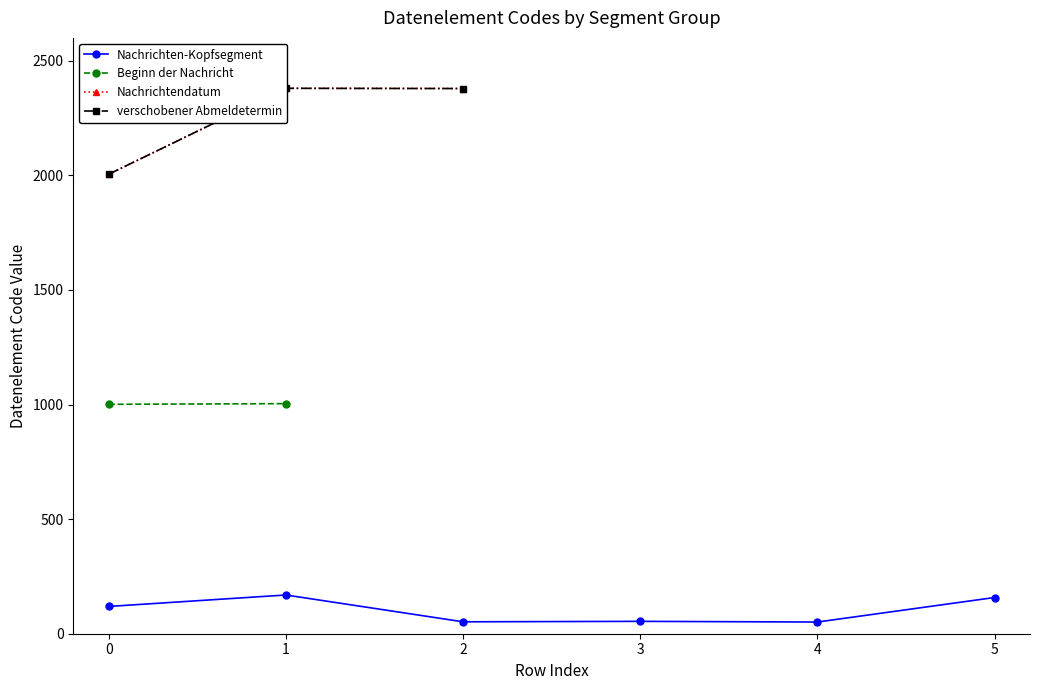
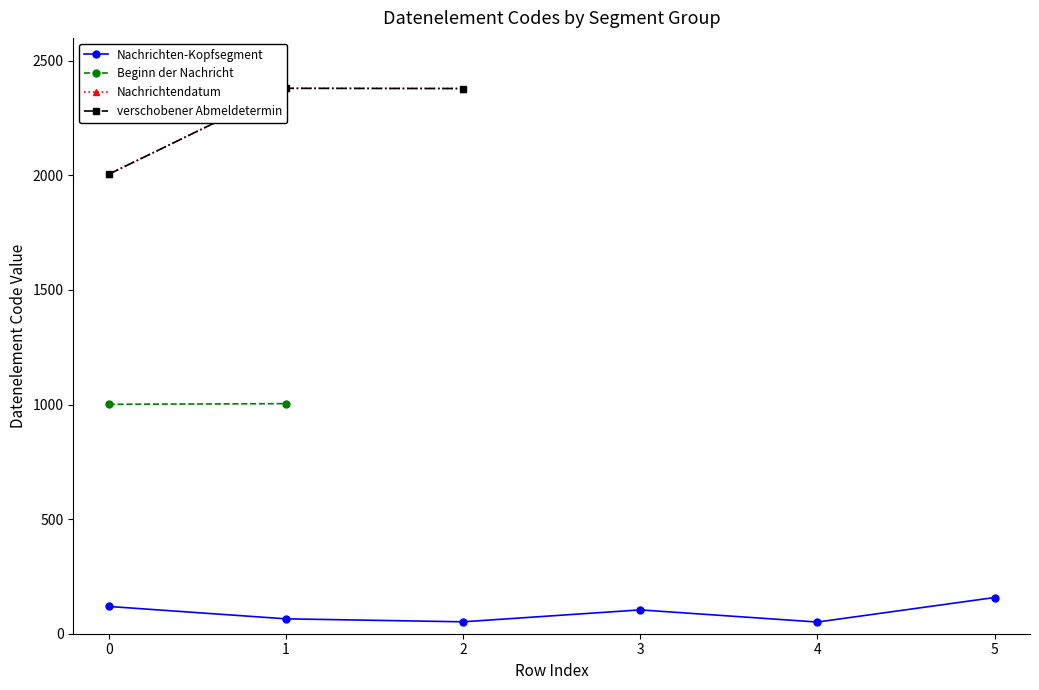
Nachrichten-Kopfsegment, 1: 170 -> 70
Nachrichten-Kopfsegment, 3: 50 -> 100
